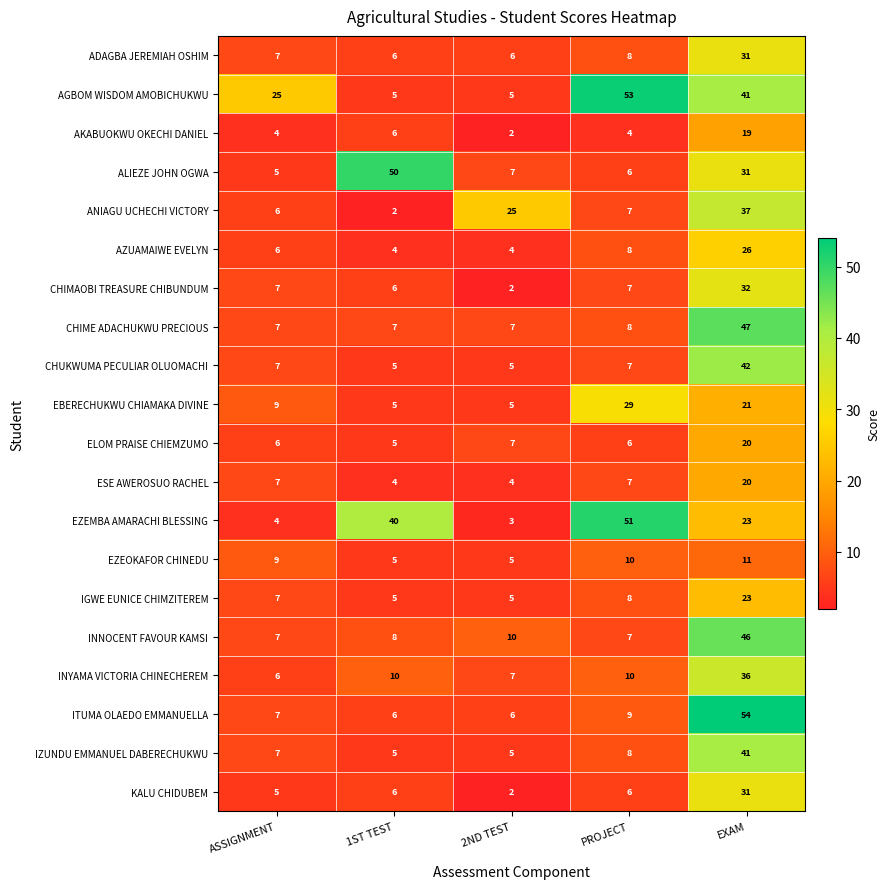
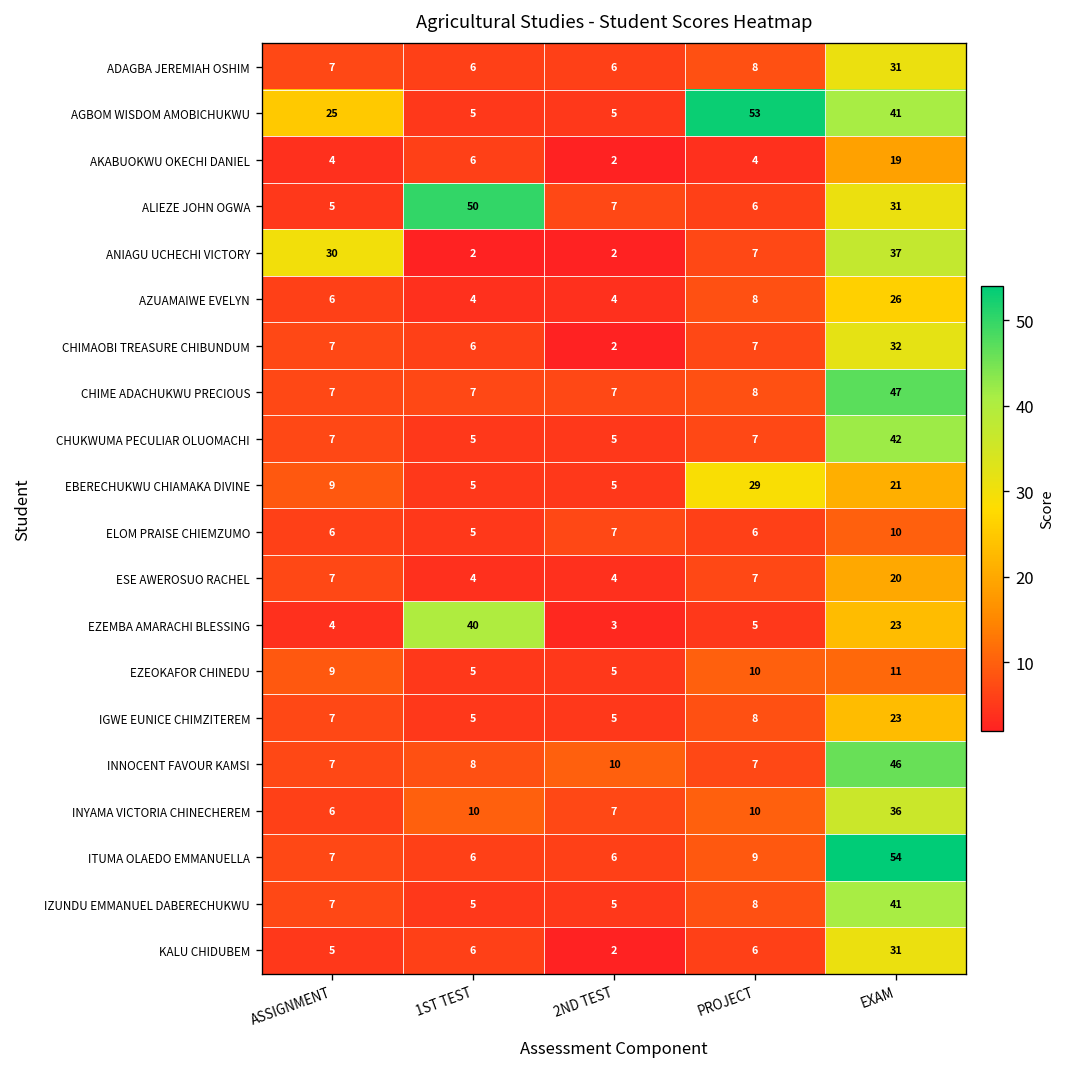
ANIAGU UCHECHI VICTORY, ASSIGNMENT: 6 -> 30
ANIAGU UCHECHI VICTORY, 2ND TEST: 25 -> 2
ELOM PRAISE CHIEMZUMO, EXAM: 20 -> 10
EZEMBA AMARACHI BLESSING, PROJECT: 51 -> 5
